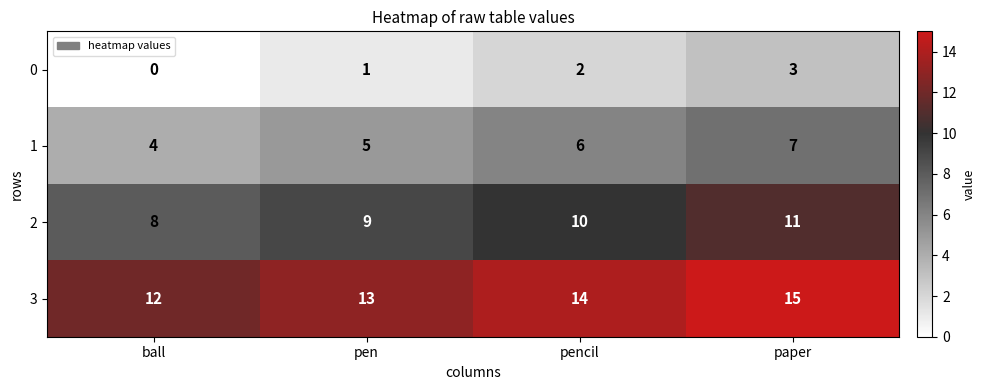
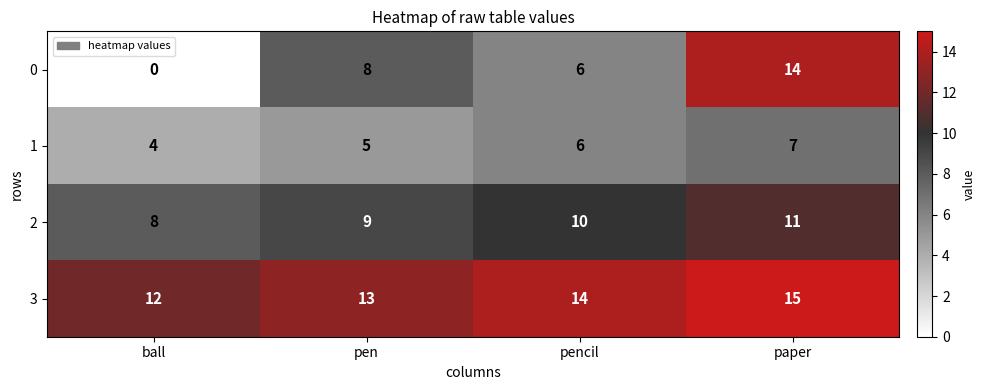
0, pen: 1 -> 8
0, pencil: 2 -> 6
0, paper: 3 -> 14
